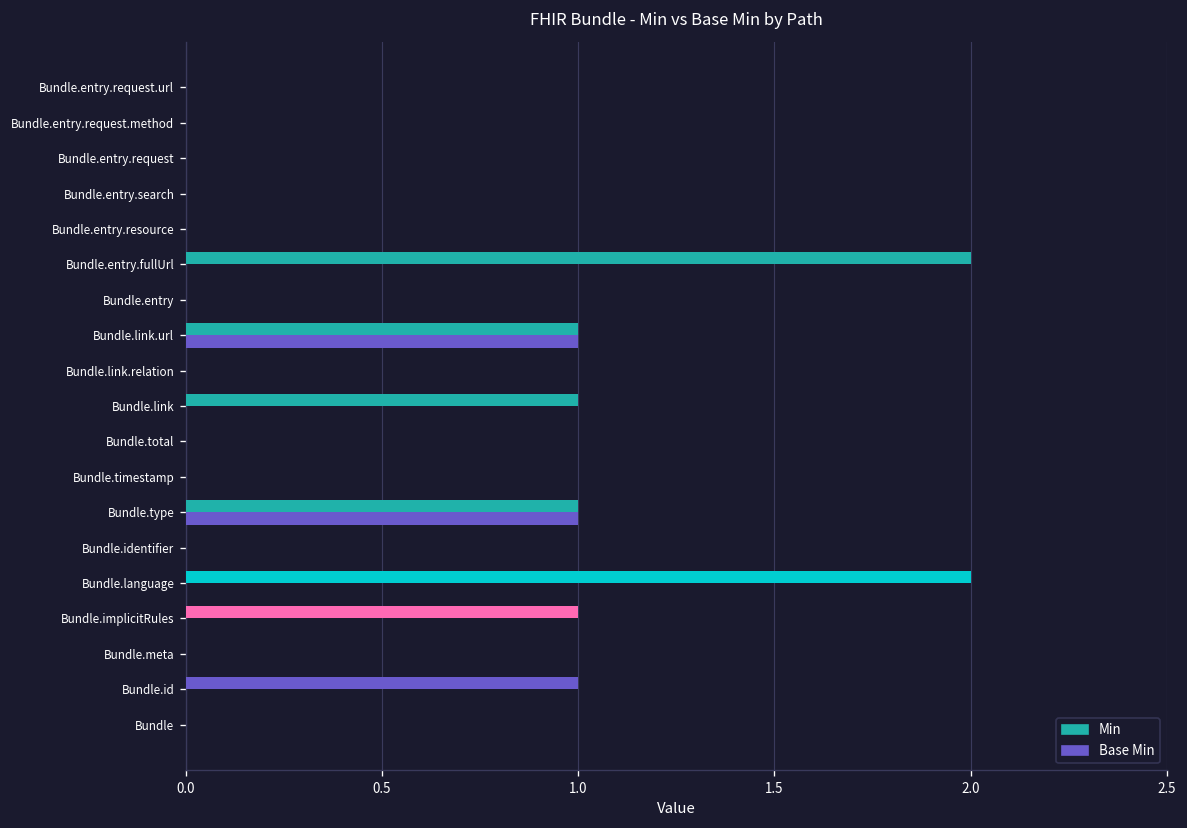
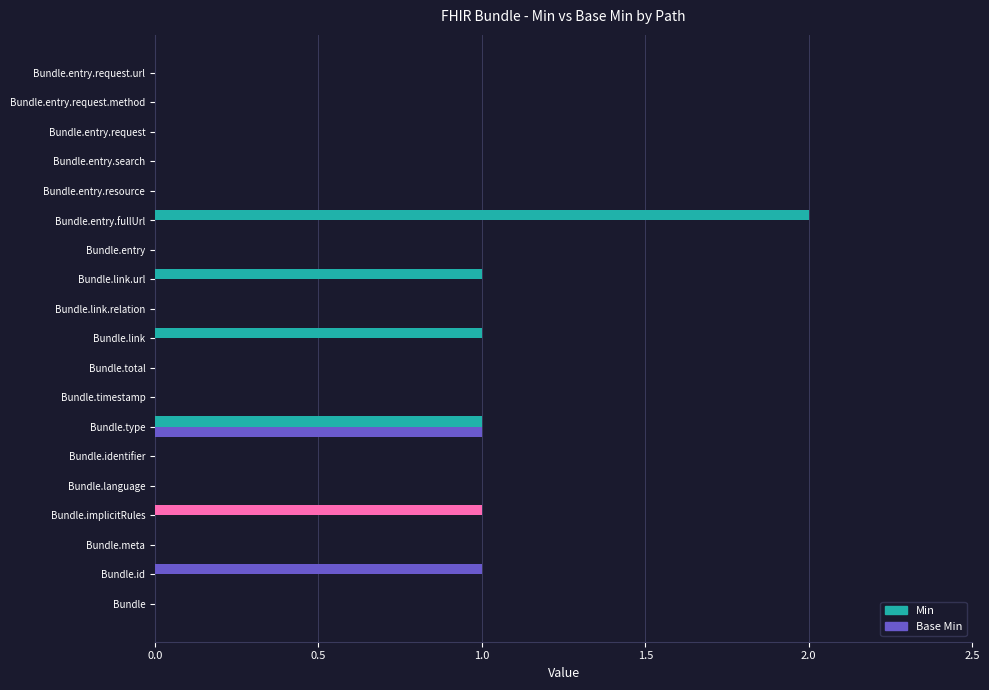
Base Min, Bundle.link.url: 1 -> 0
Min, Bundle.language: 2 -> 0
